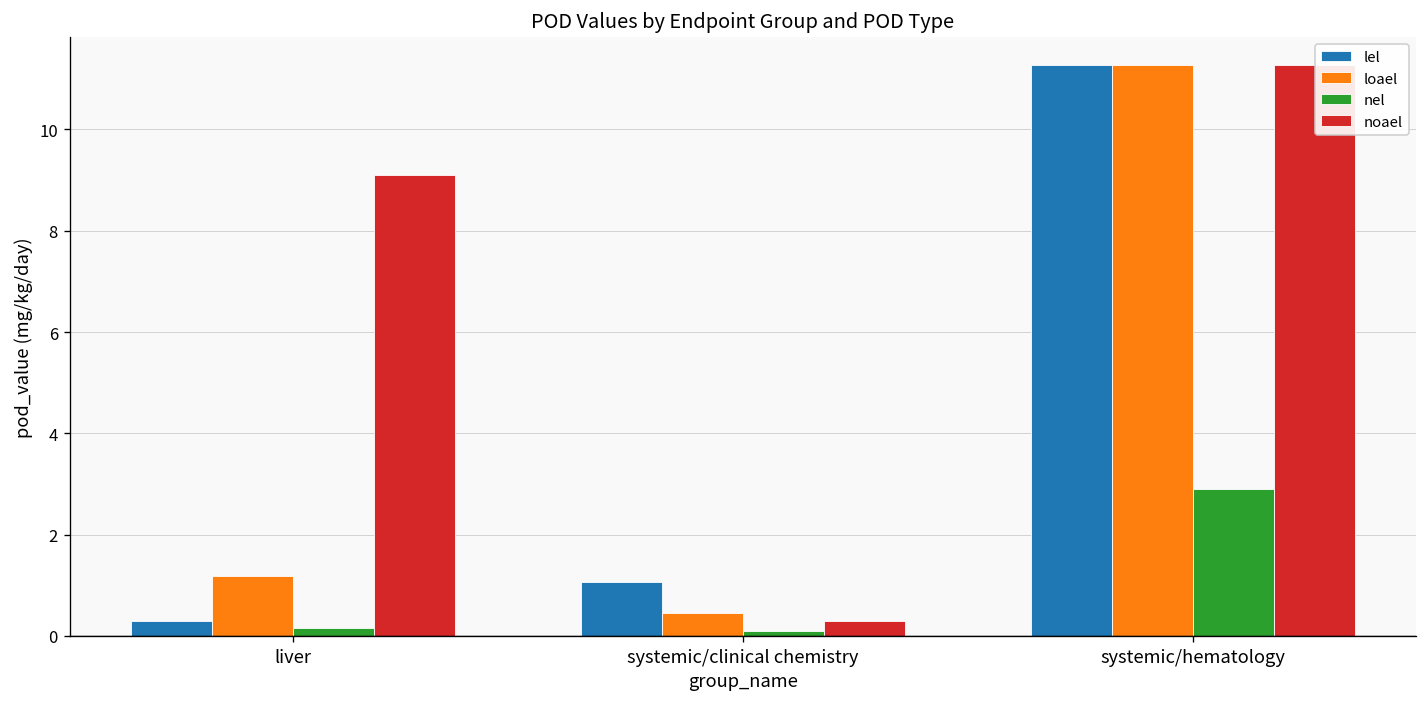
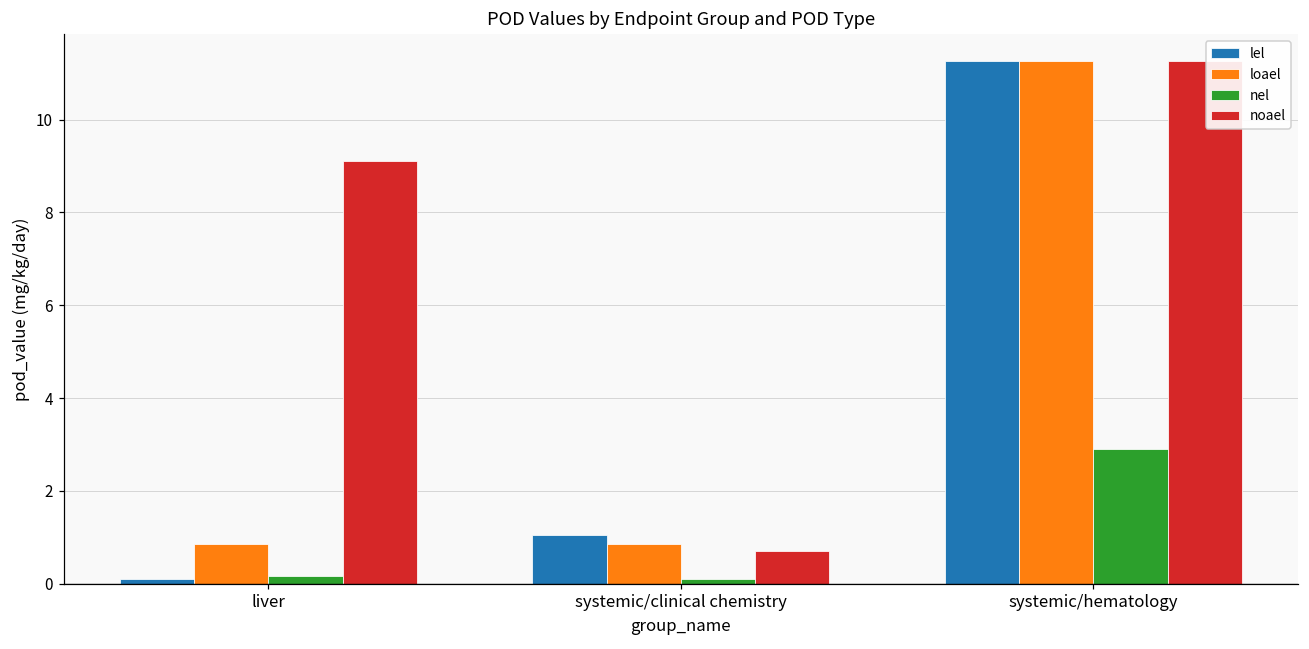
lel, liver: 0.3 -> 0.1
loael, liver: 1.2 -> 0.9
loael, systemic/clinical chemistry: 0.5 -> 0.9
noael, systemic/clinical chemistry: 0.3 -> 0.7
